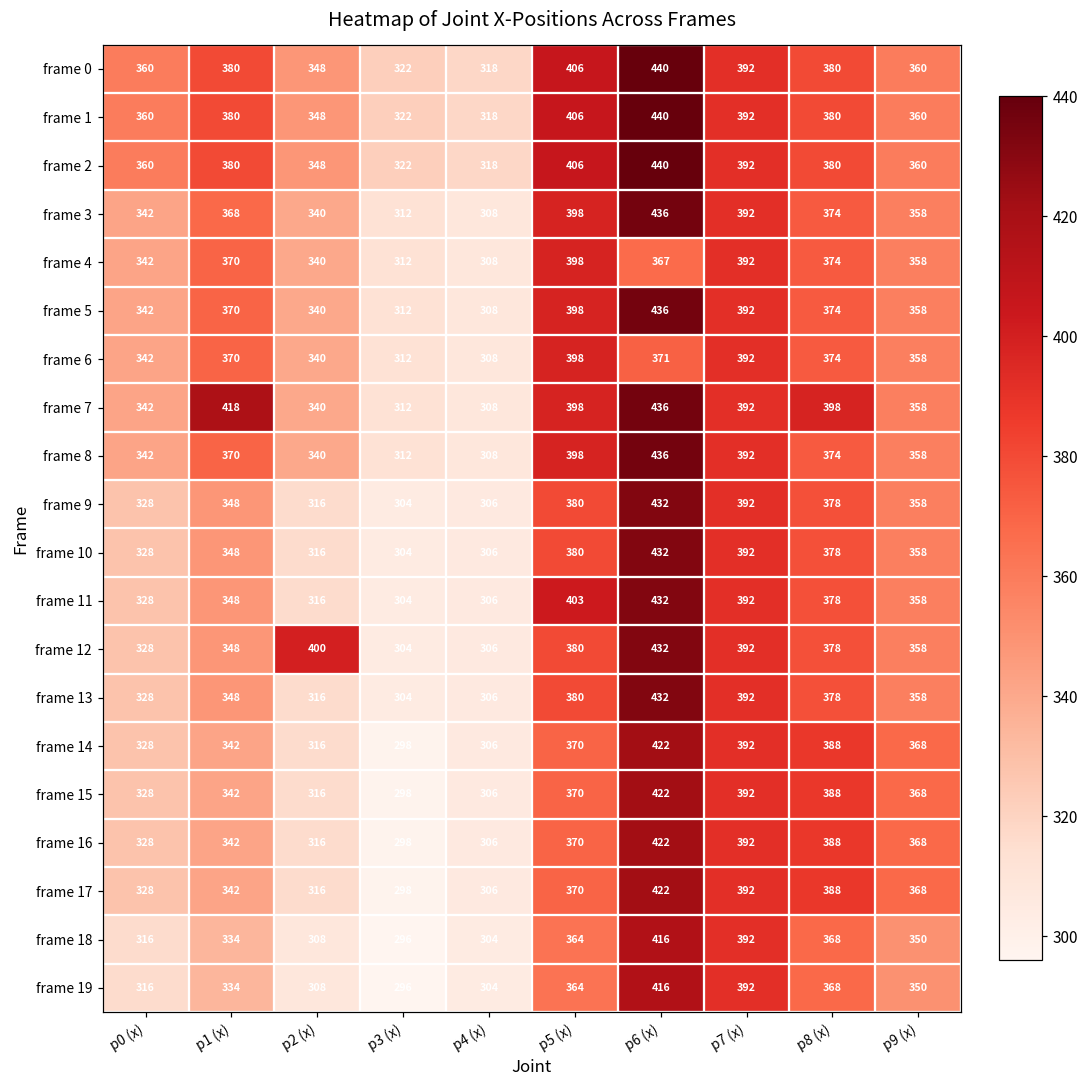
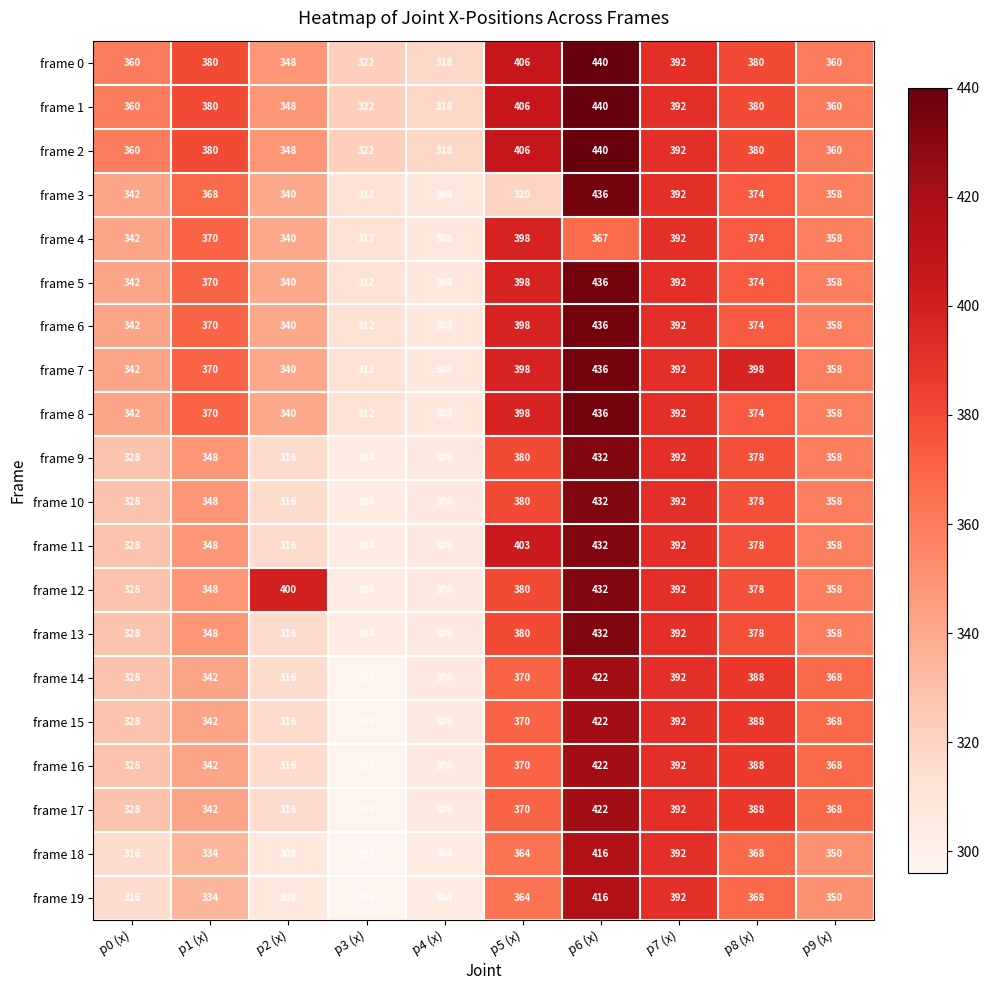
frame 3, p5 (x): 398 -> 320
frame 6, p6 (x): 371 -> 436
frame 7, p1 (x): 418 -> 370
